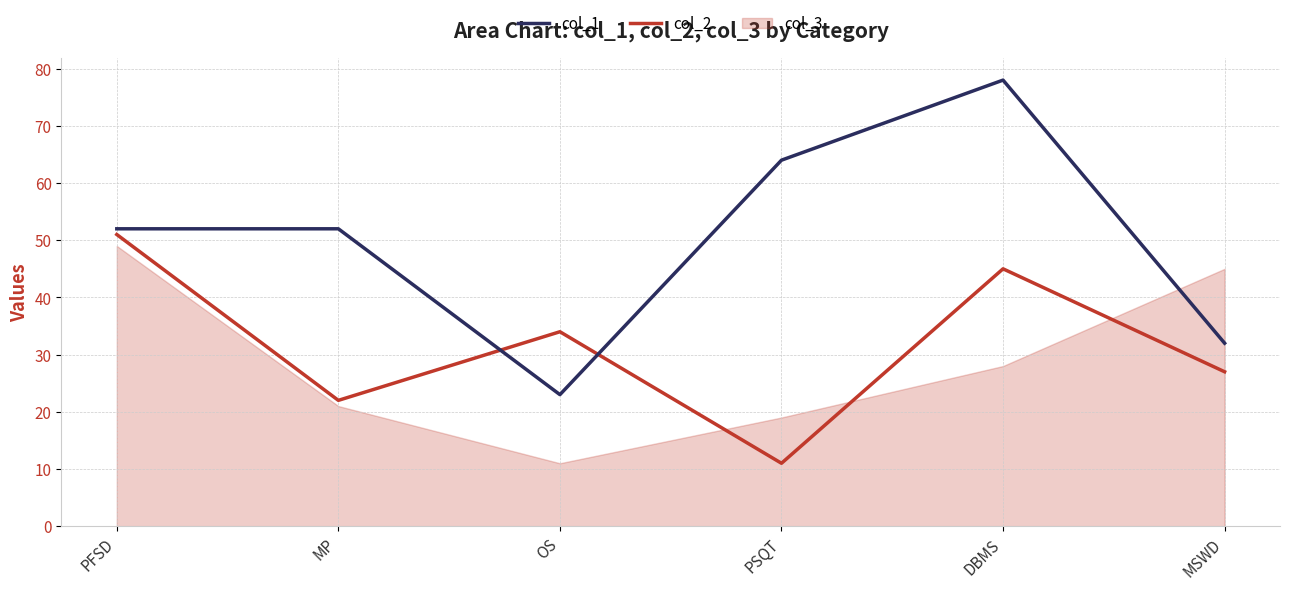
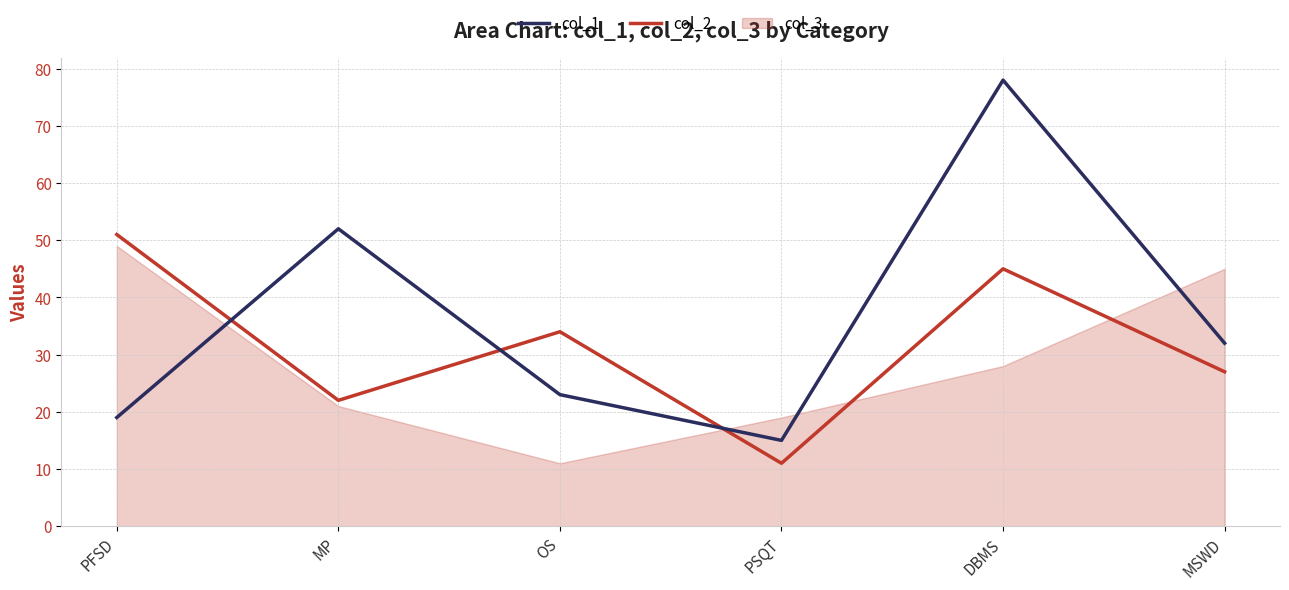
col_1, PFSD: 52 -> 19
col_1, PSQT: 64 -> 15
